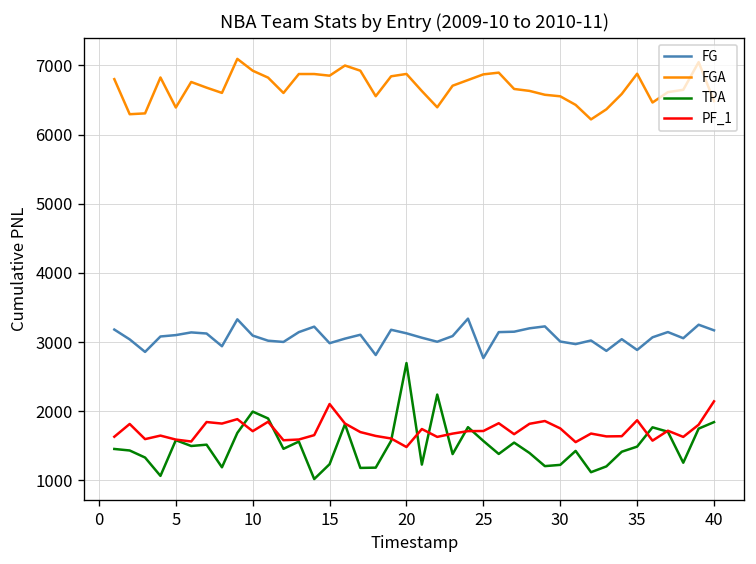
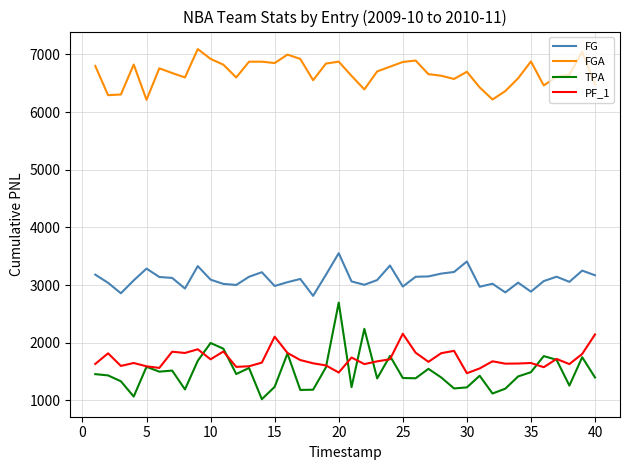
FG, 5: 3100 -> 3300
FGA, 5: 6400 -> 6200
FG, 20: 3100 -> 3600
FG, 25: 2800 -> 3000
TPA, 25: 1600 -> 1400
PF_1, 25: 1700 -> 2200
FG, 30: 3000 -> 3400
FGA, 30: 6600 -> 6700
PF_1, 30: 1800 -> 1500
PF_1, 35: 1900 -> 1600
TPA, 40: 1800 -> 1400
